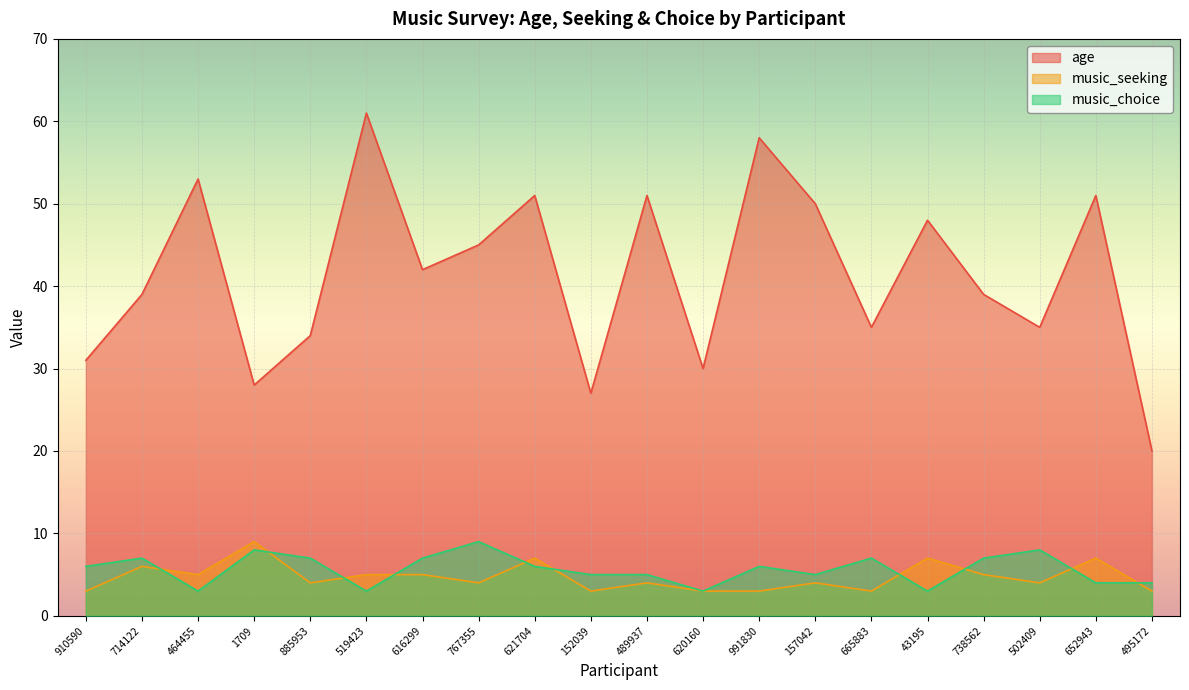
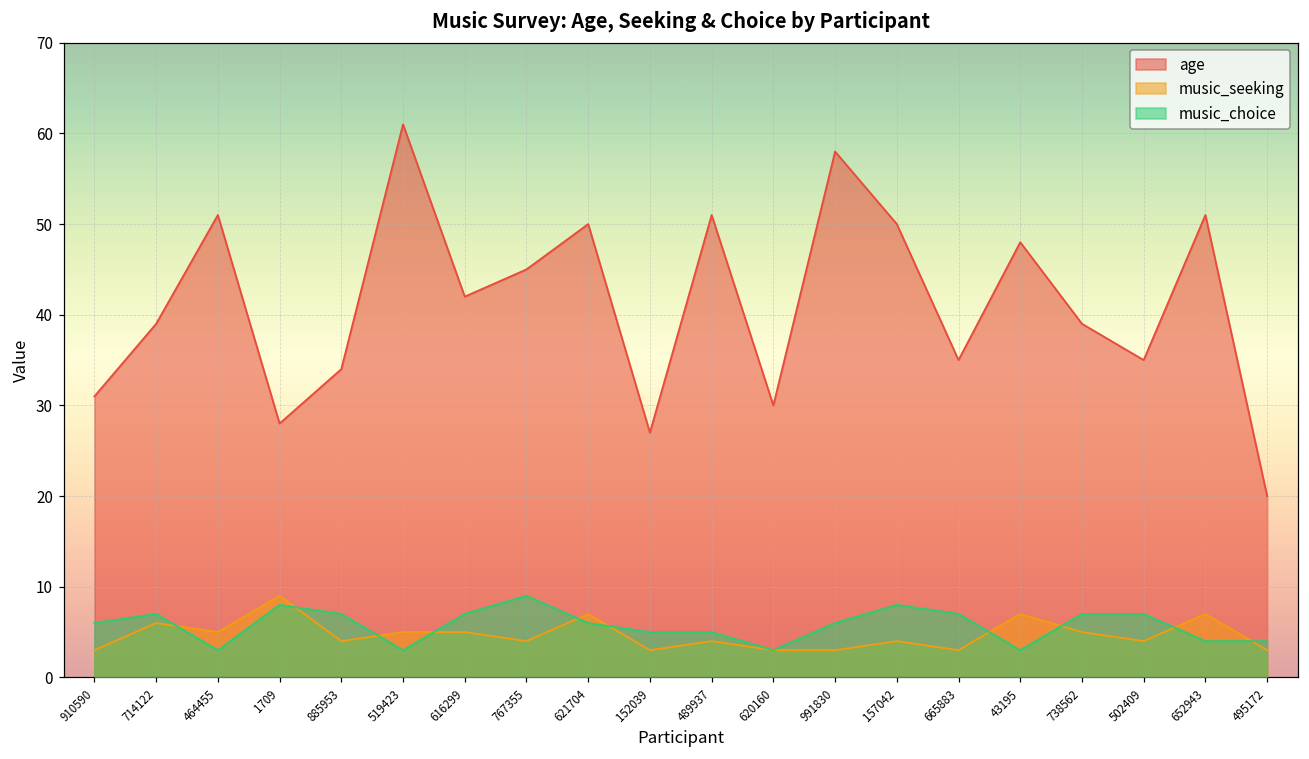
age, 464455: 53 -> 51
age, 621704: 51 -> 50
music_choice, 157042: 5 -> 8
music_choice, 502409: 8 -> 7
